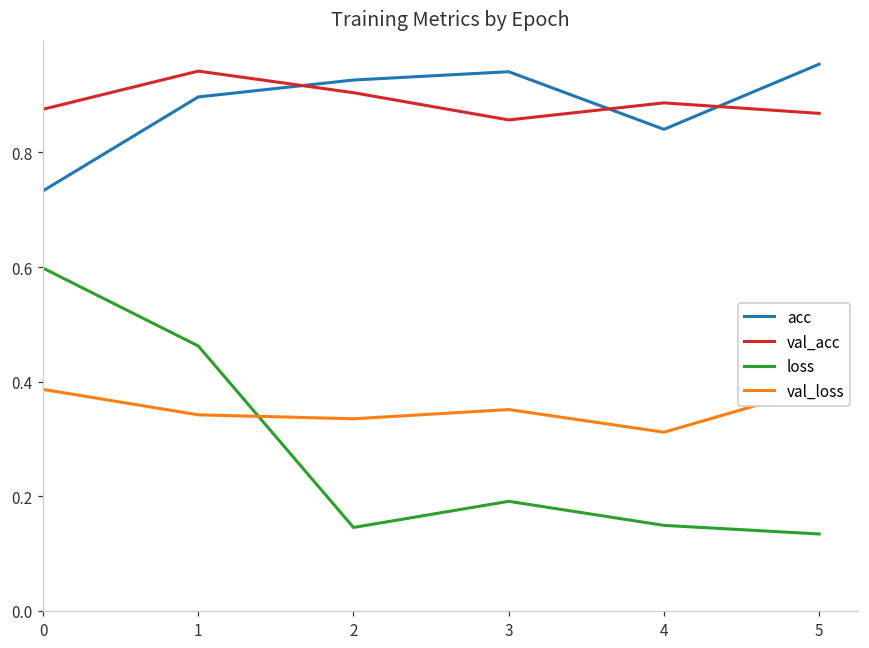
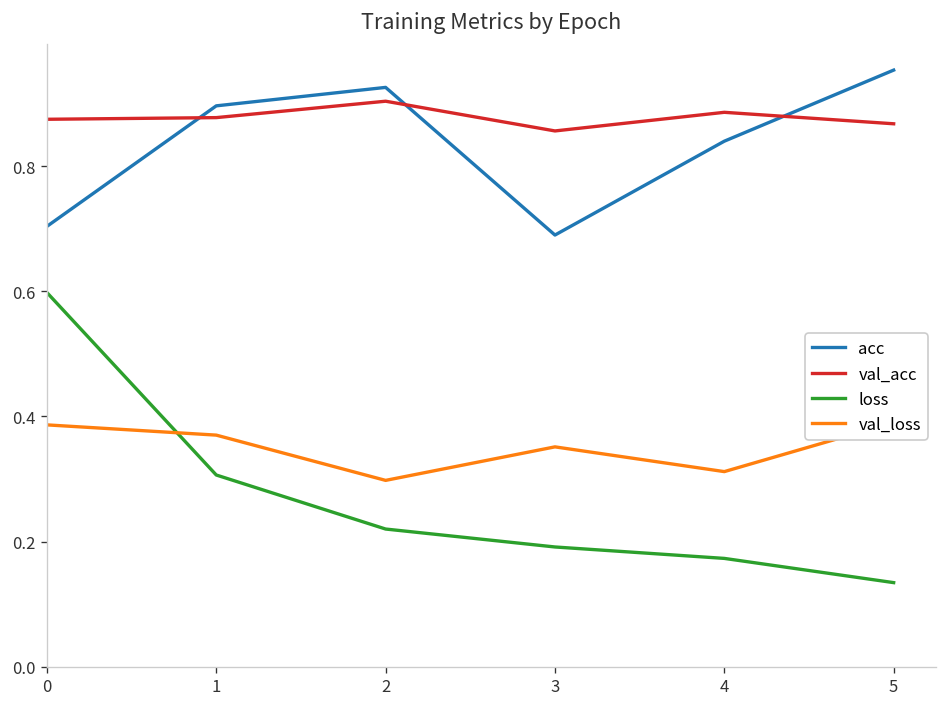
acc, 0: 0.73 -> 0.70
val_acc, 1: 0.94 -> 0.88
loss, 1: 0.46 -> 0.31
val_loss, 1: 0.34 -> 0.37
loss, 2: 0.15 -> 0.22
val_loss, 2: 0.34 -> 0.30
acc, 3: 0.94 -> 0.69
loss, 4: 0.15 -> 0.17
